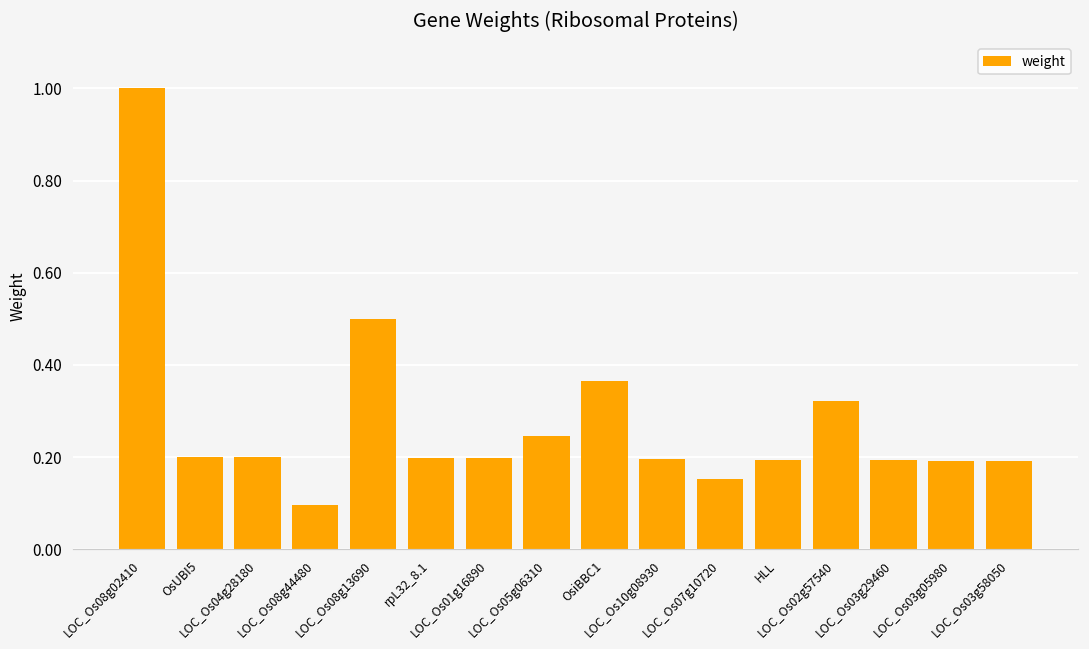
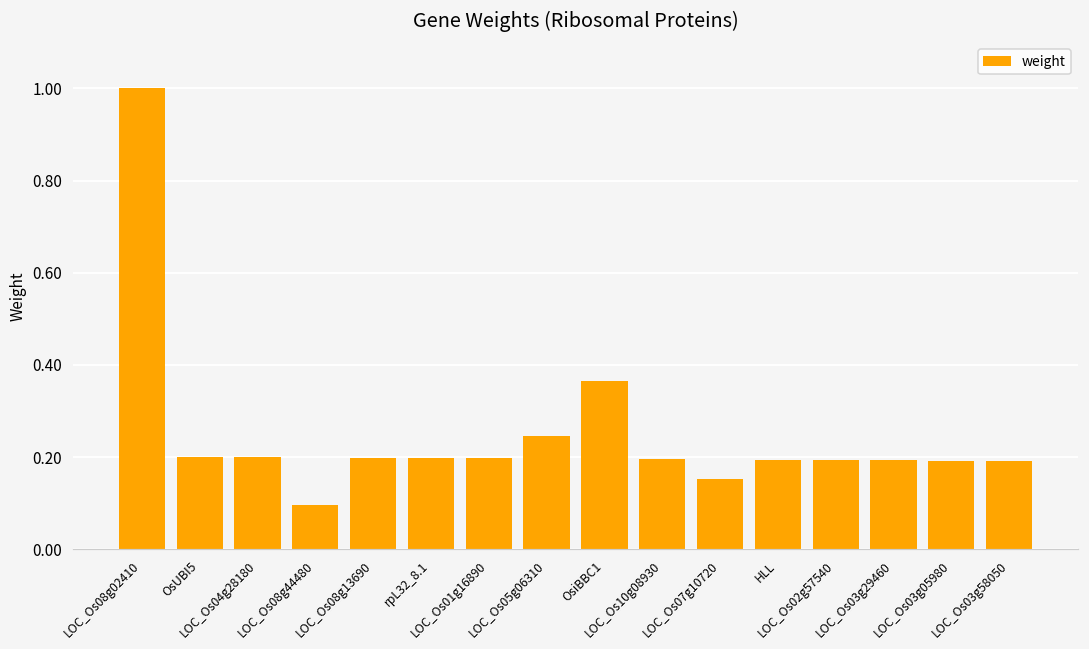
LOC_Os08g13690: 0.50 -> 0.20
LOC_Os02g57540: 0.32 -> 0.19
